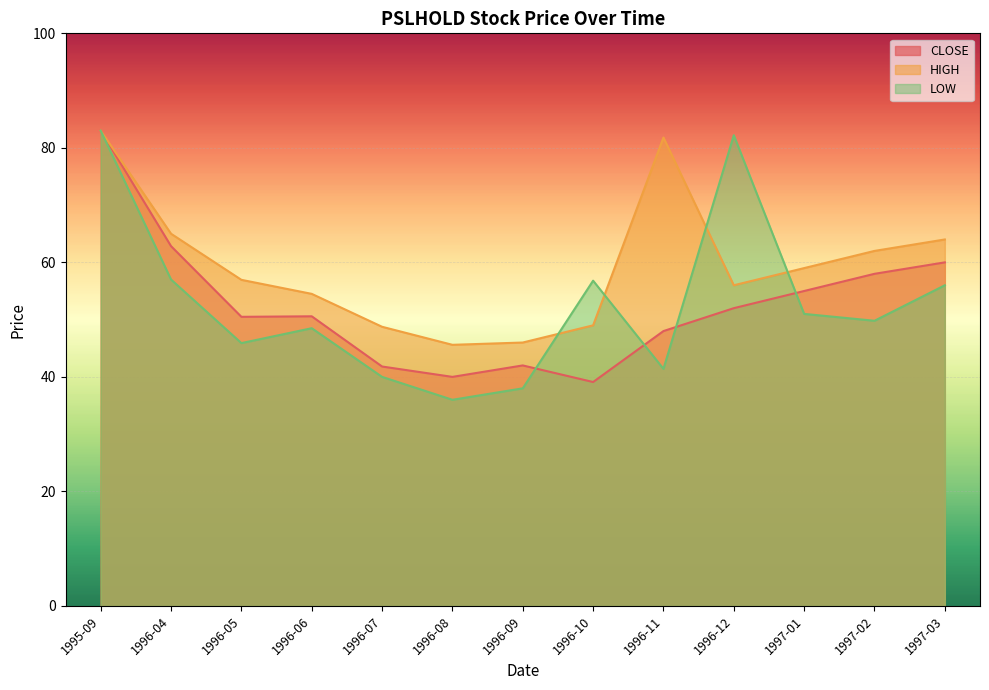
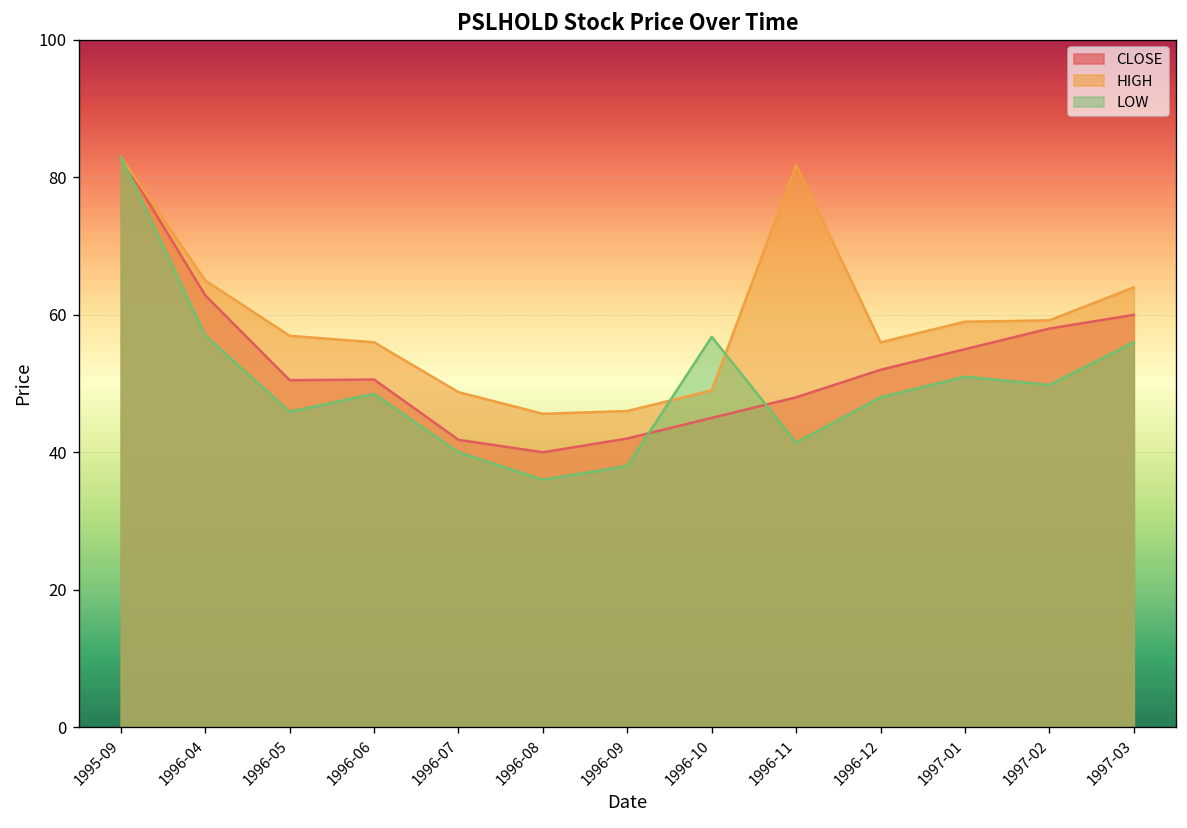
HIGH, 1996-06: 55 -> 56
CLOSE, 1996-10: 39 -> 45
LOW, 1996-12: 82 -> 48
HIGH, 1997-02: 62 -> 59
